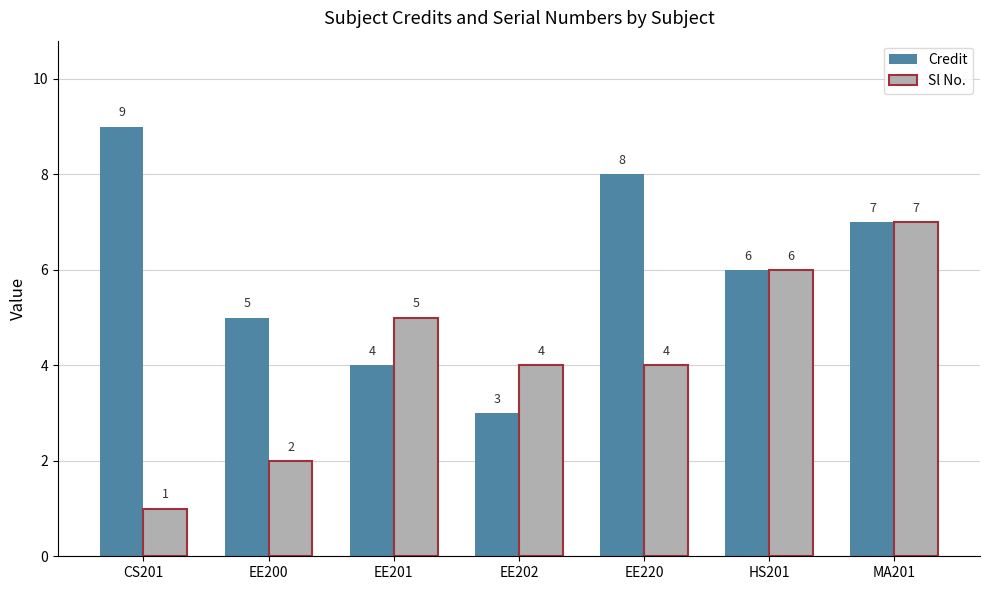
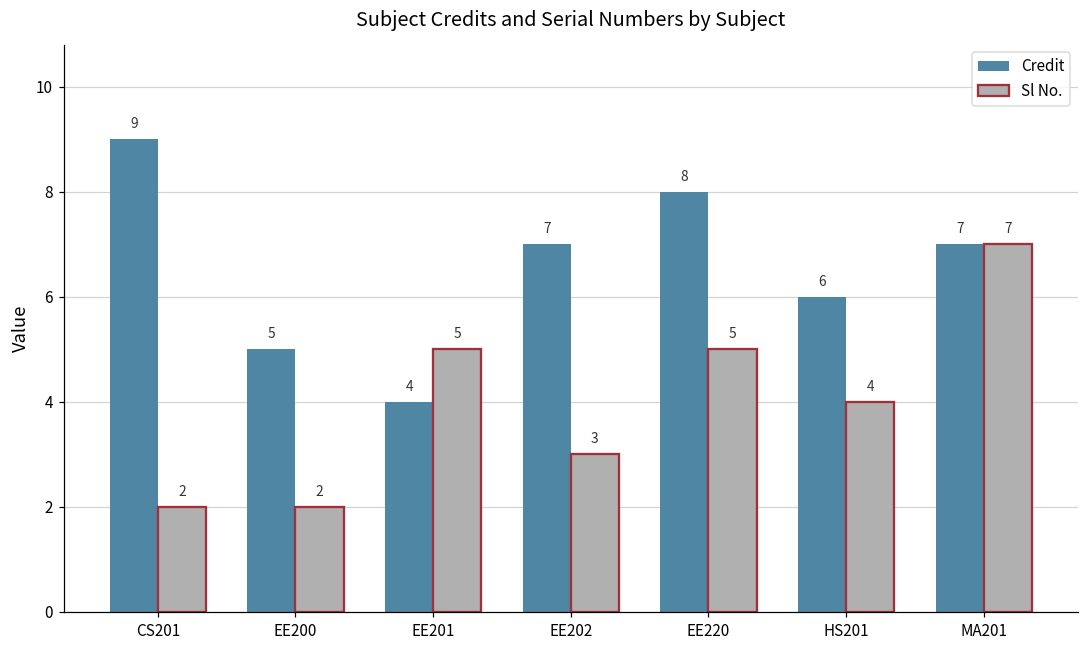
Sl No., CS201: 1 -> 2
Credit, EE202: 3 -> 7
Sl No., EE202: 4 -> 3
Sl No., EE220: 4 -> 5
Sl No., HS201: 6 -> 4
